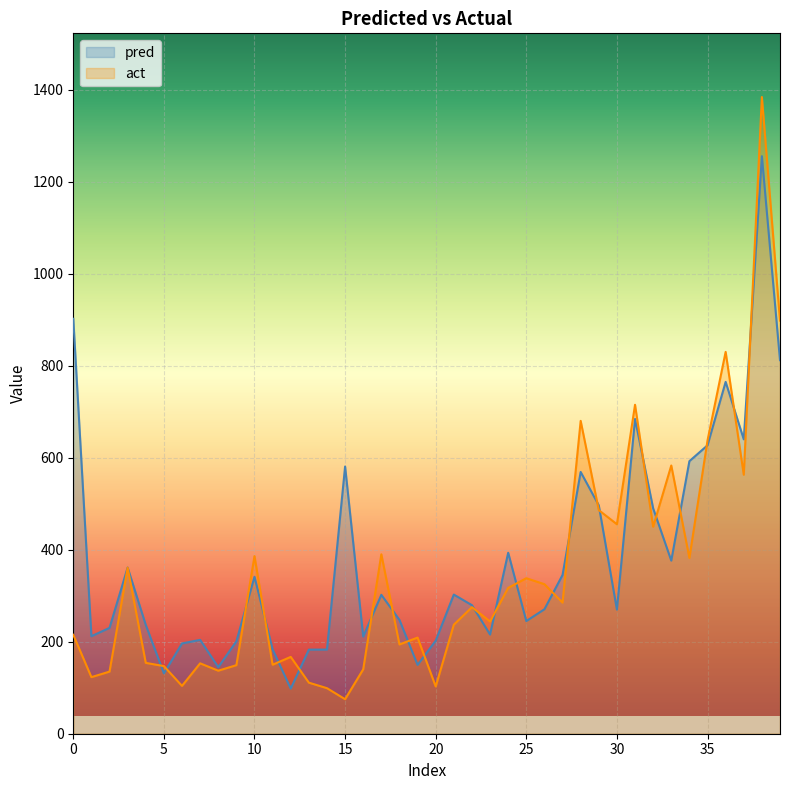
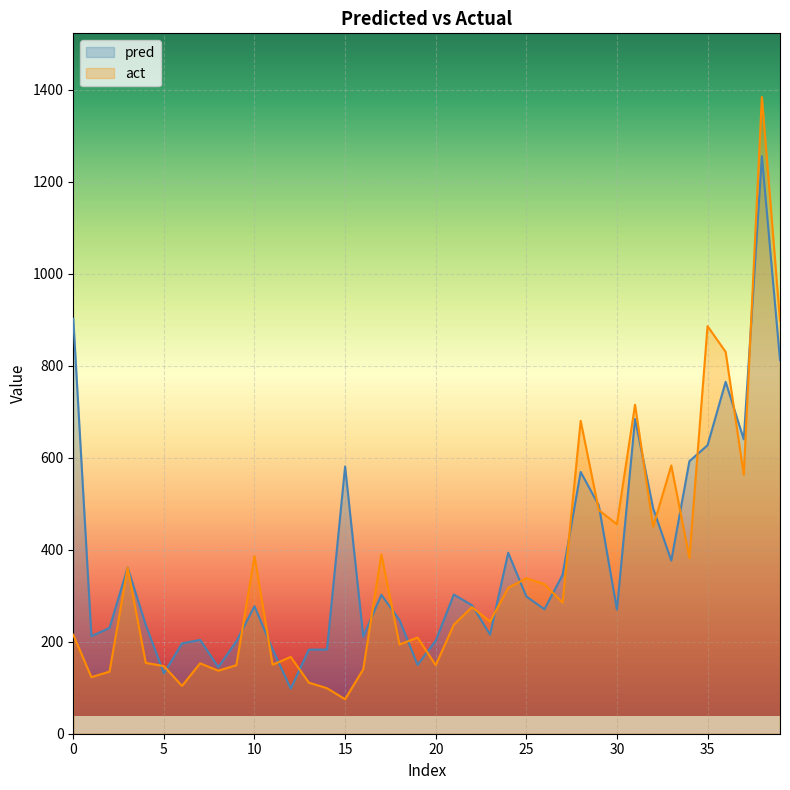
pred, 10: 340 -> 280
act, 20: 100 -> 150
pred, 25: 240 -> 300
act, 35: 640 -> 890
